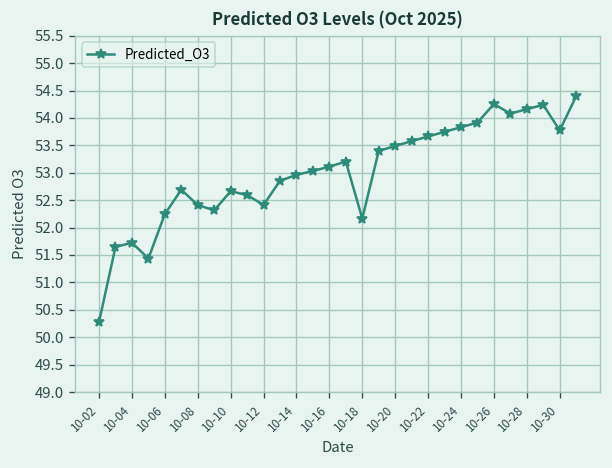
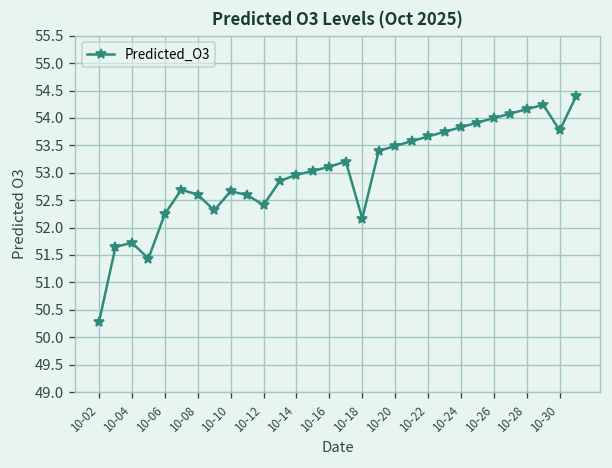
10-08: 52.4 -> 52.6
10-26: 54.3 -> 54.0
